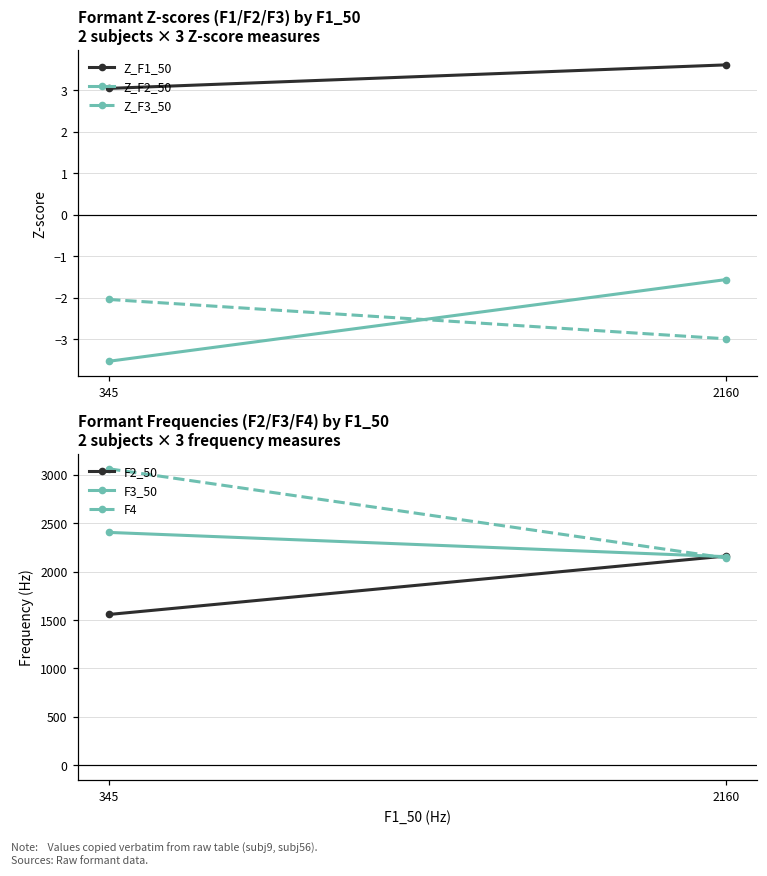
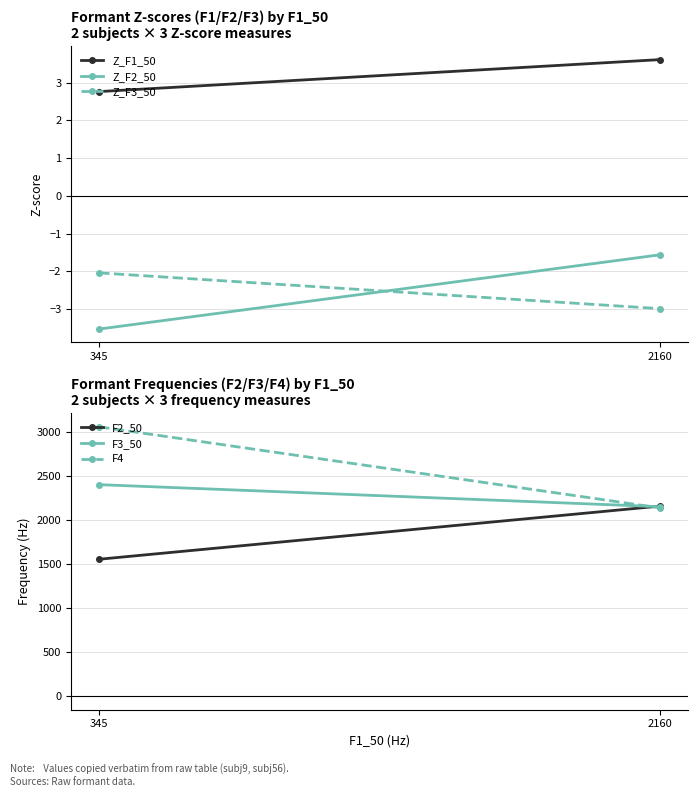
Formant Z-scores (F1/F2/F3) by F1_50 2 subjects × 3 Z-score measures, Z_F1_50, 345: 3.0 -> 2.8
